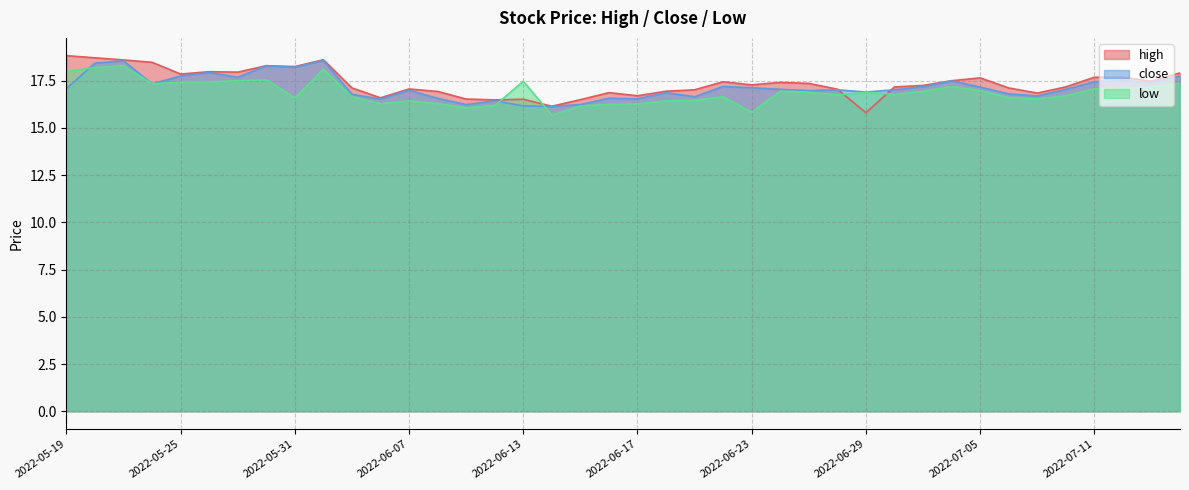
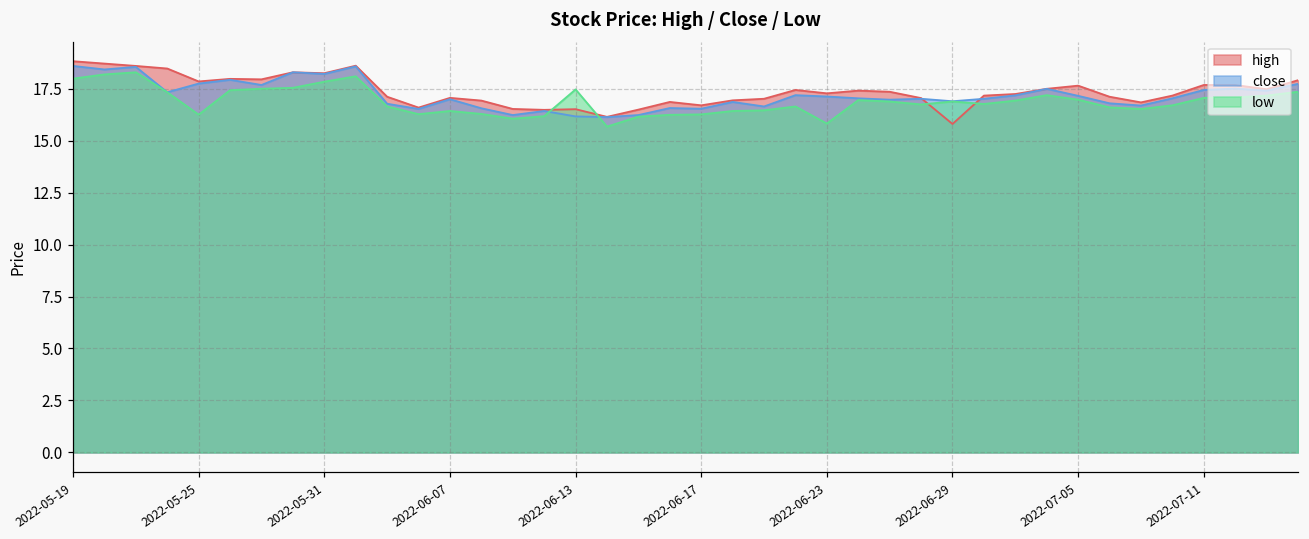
close, 2022-05-19: 17.1 -> 18.6
low, 2022-05-25: 17.4 -> 16.2
low, 2022-05-31: 16.6 -> 17.8
